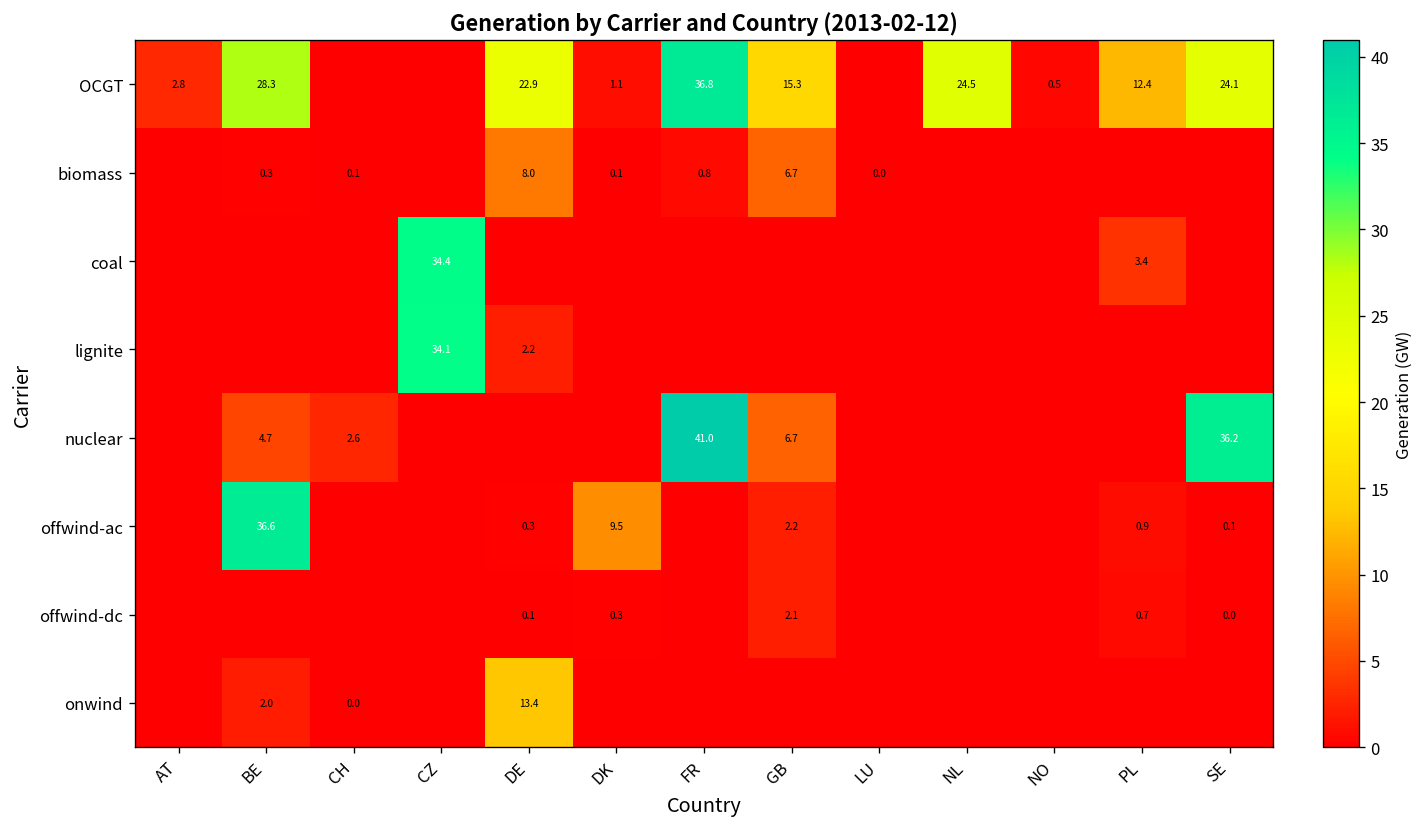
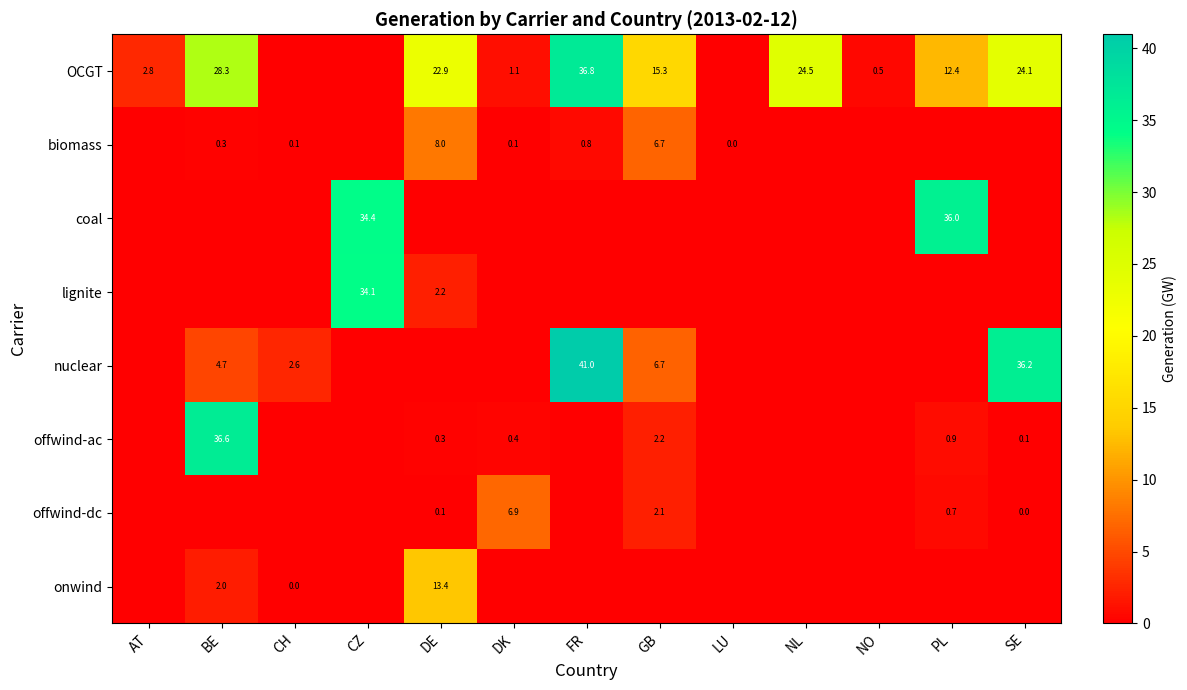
coal, PL: 3.4 -> 36.0
offwind-ac, DK: 9.5 -> 0.4
offwind-dc, DK: 0.3 -> 6.9
